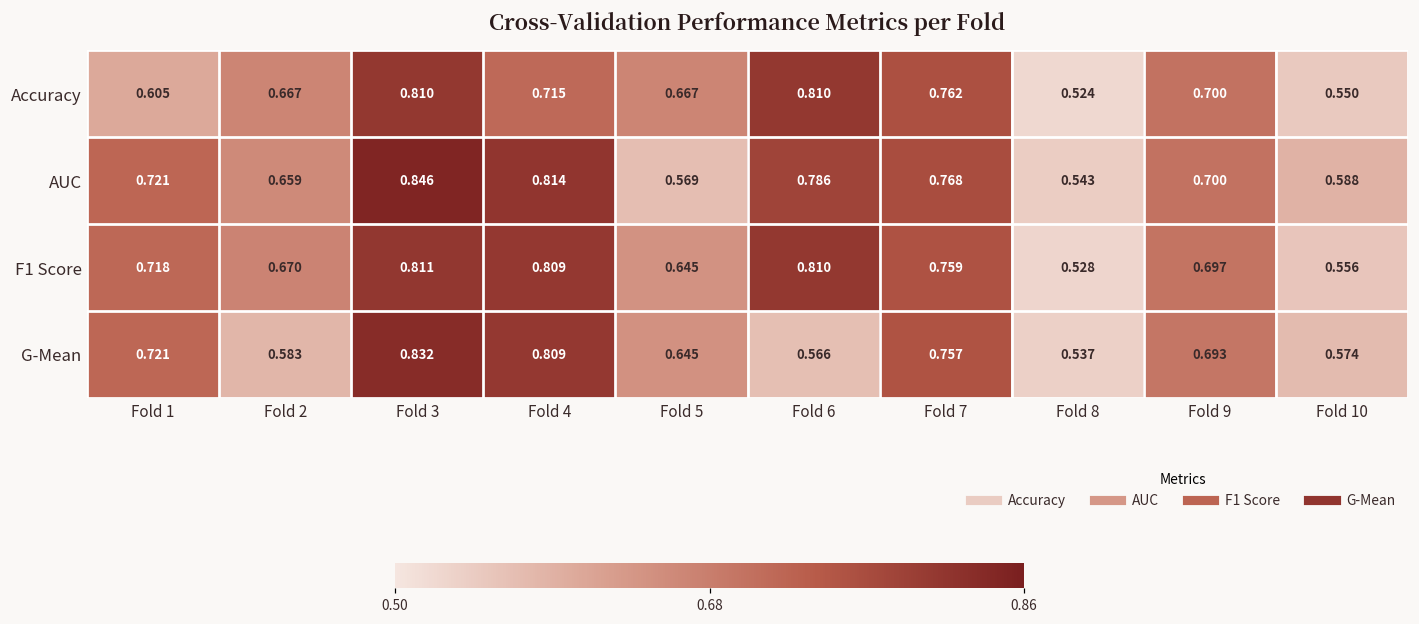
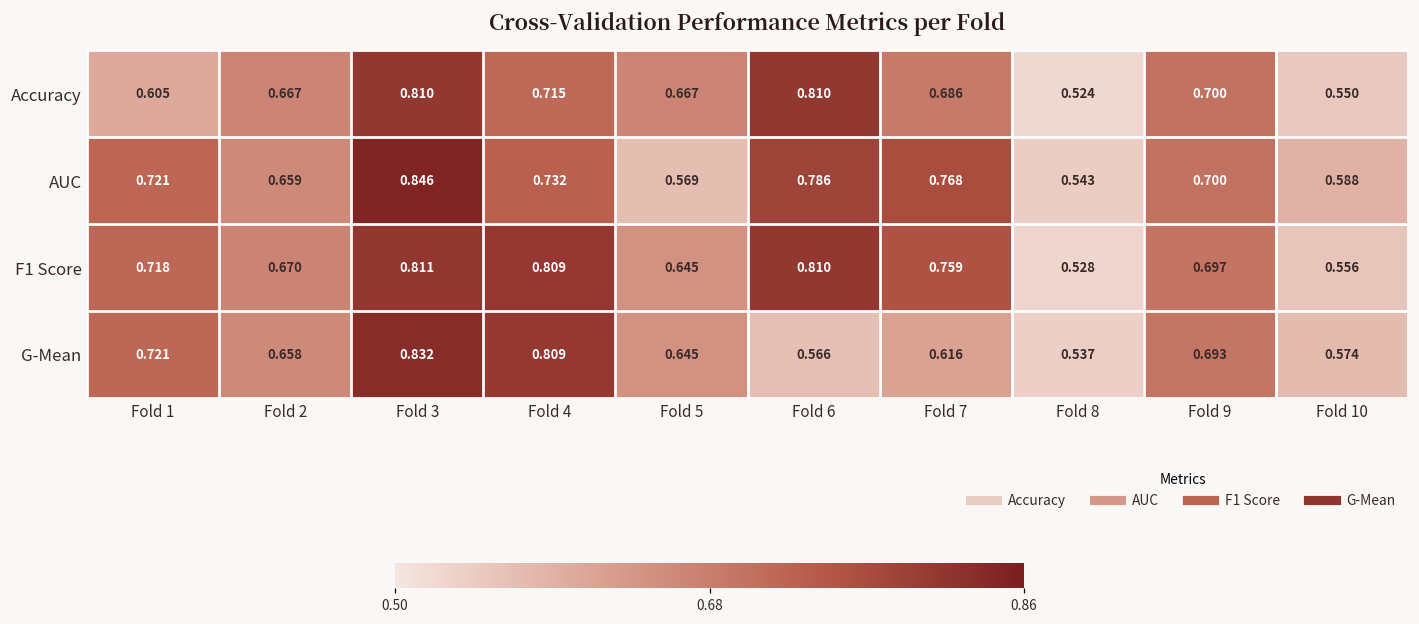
Accuracy, Fold 7: 0.762 -> 0.686
AUC, Fold 4: 0.814 -> 0.732
G-Mean, Fold 2: 0.583 -> 0.658
G-Mean, Fold 7: 0.757 -> 0.616
